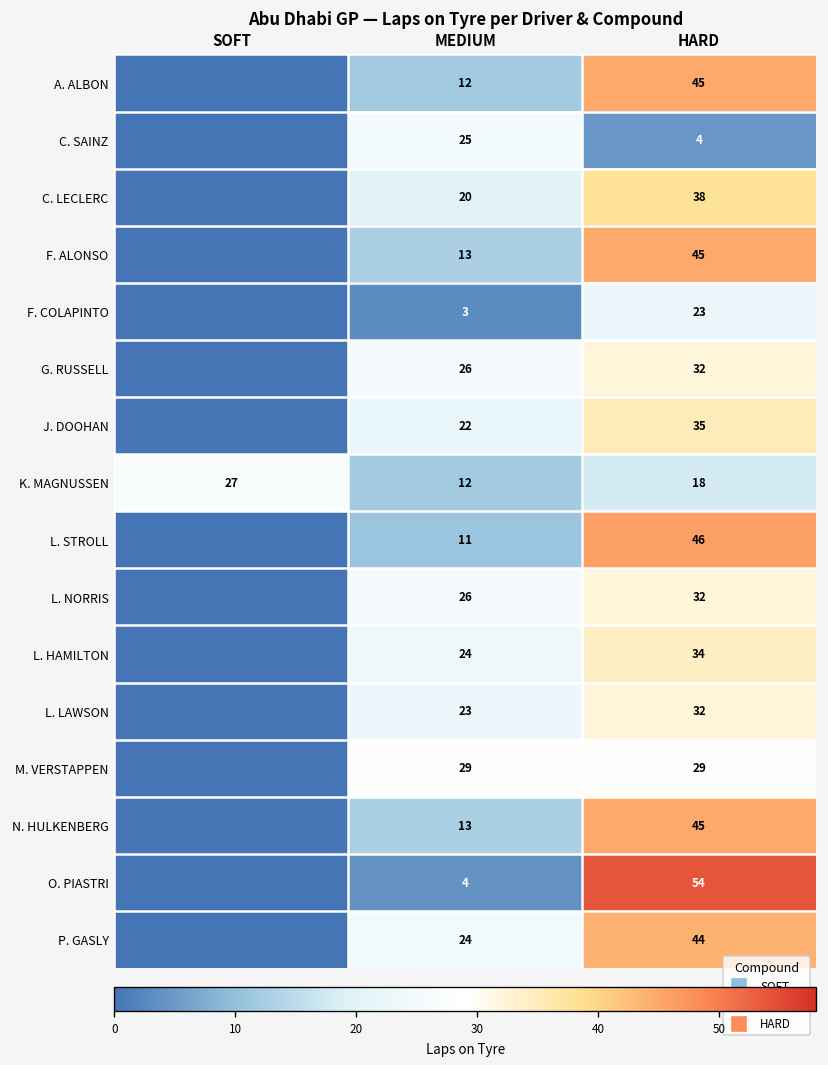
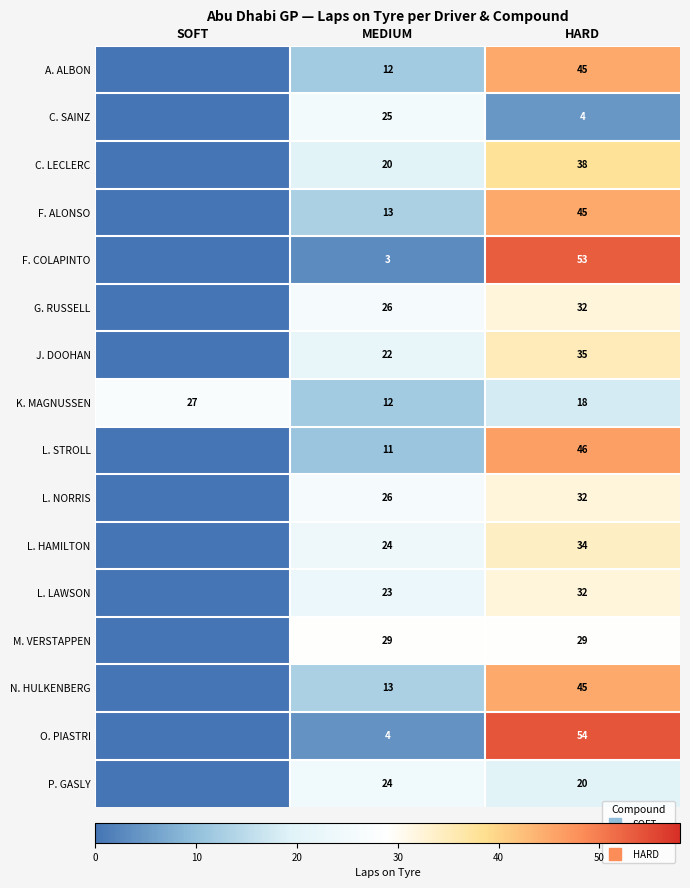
F. COLAPINTO, HARD: 23 -> 53
P. GASLY, HARD: 44 -> 20
